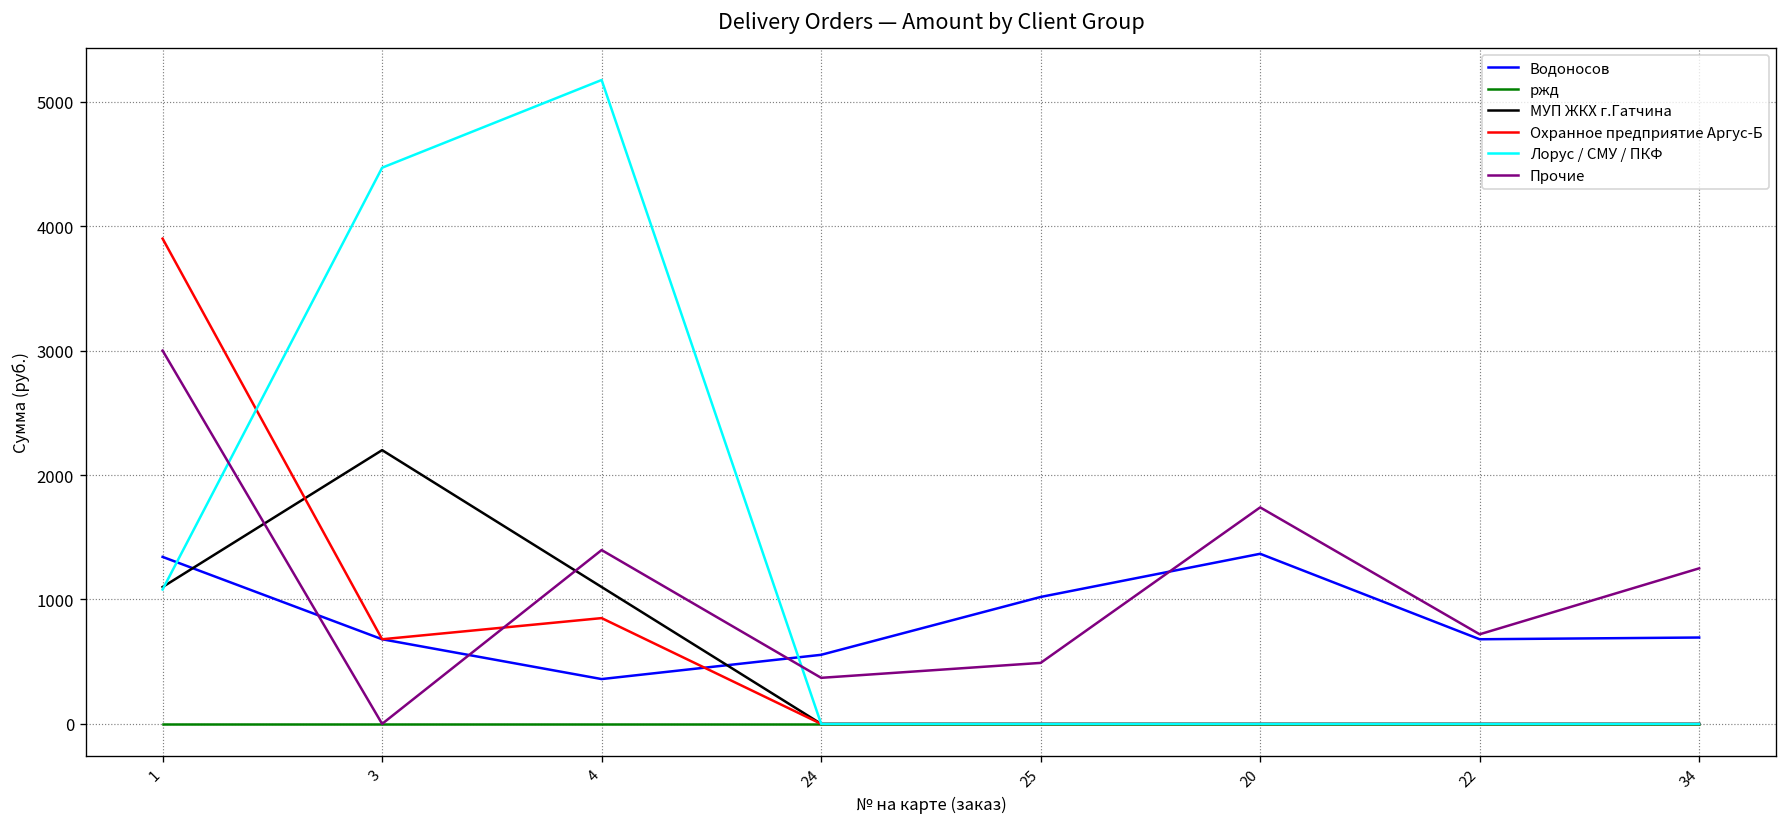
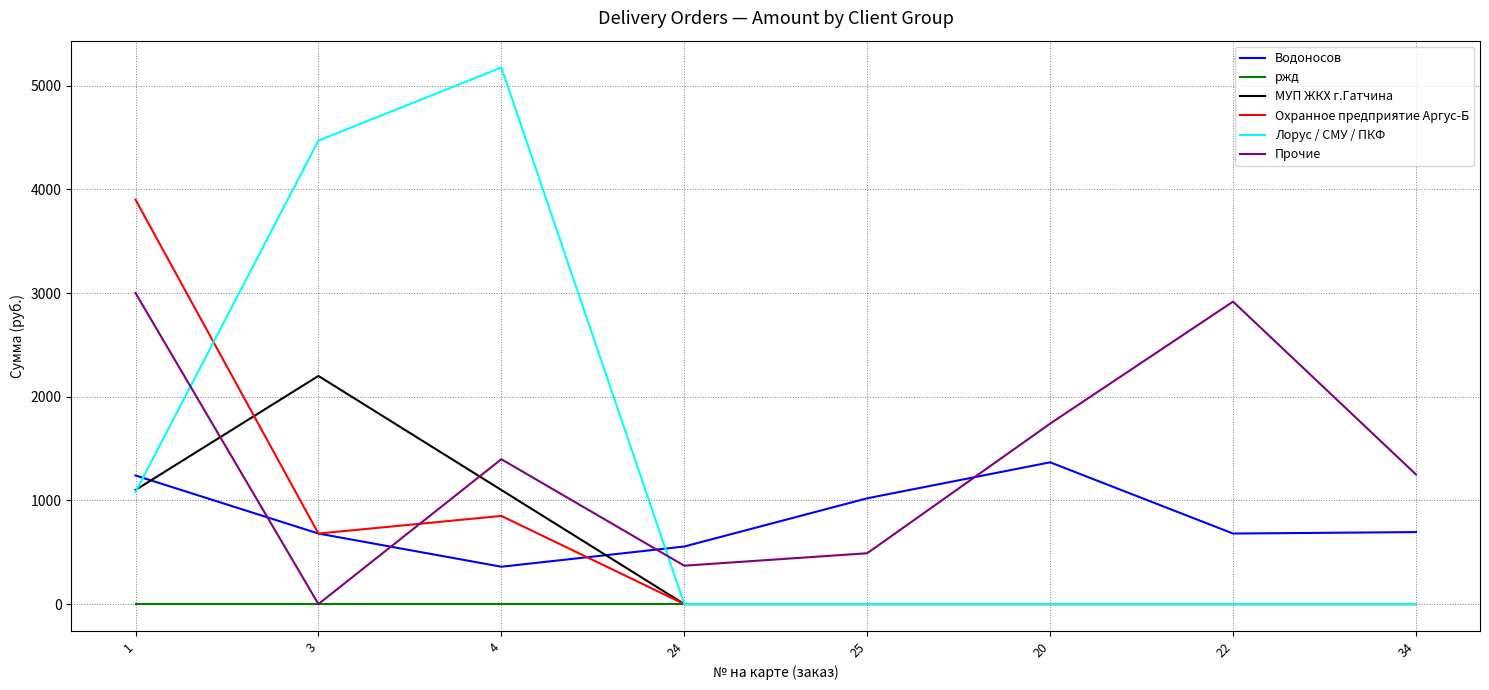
Водоносов, 1: 1340 -> 1240
Прочие, 22: 720 -> 2920
